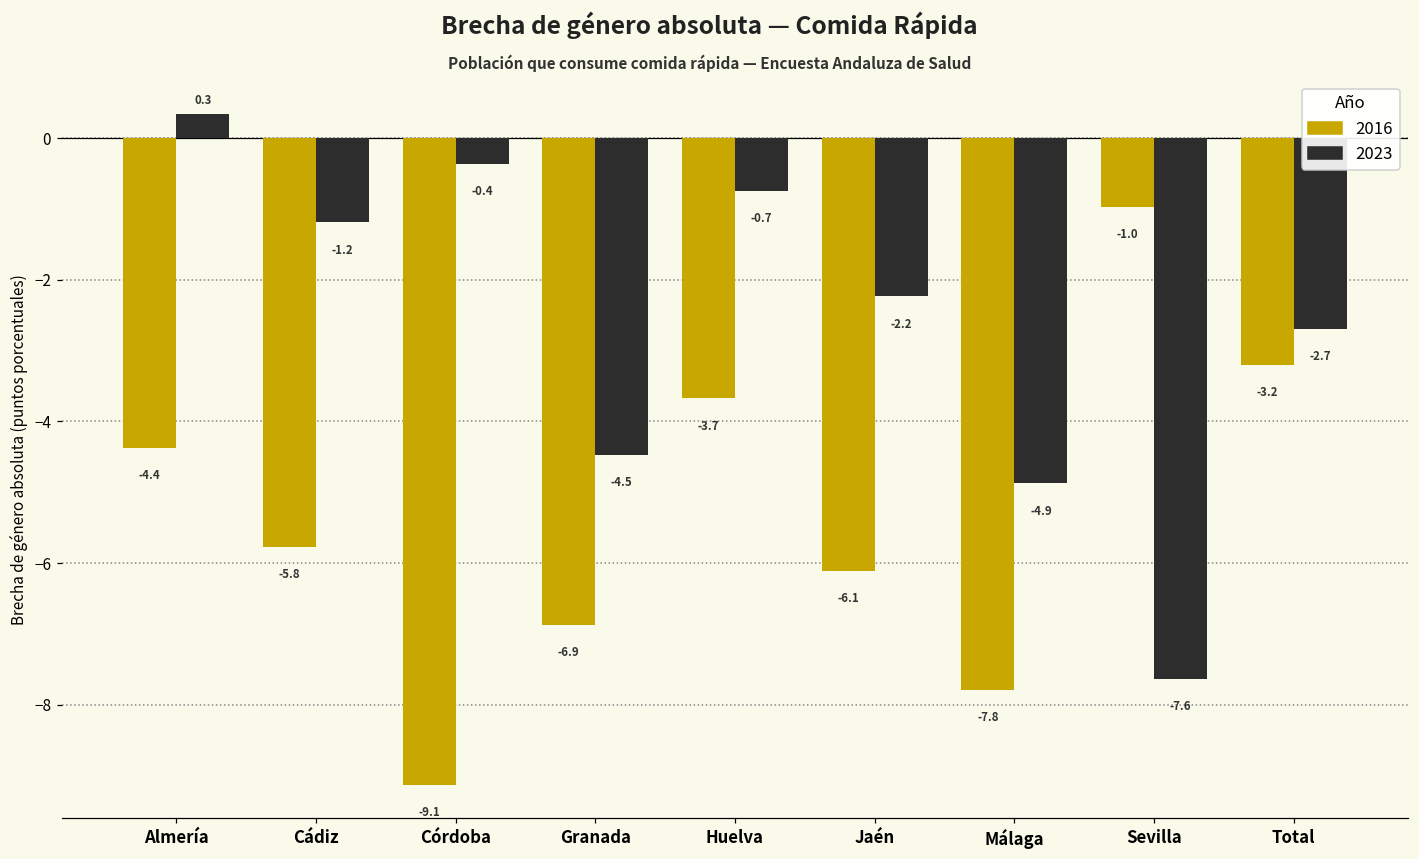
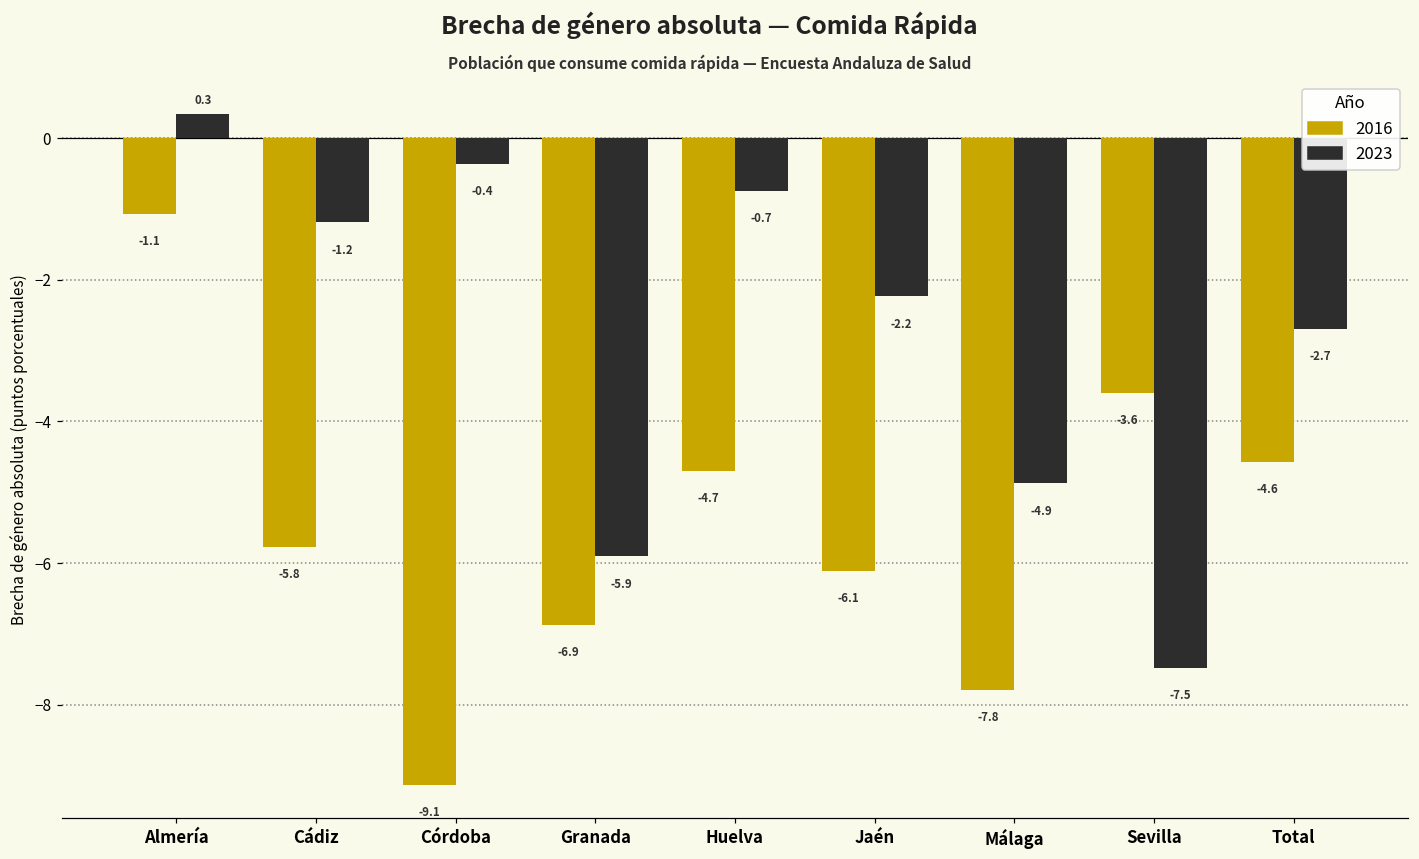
2016, Almería: -4.4 -> -1.1
2023, Granada: -4.5 -> -5.9
2016, Huelva: -3.7 -> -4.7
2016, Sevilla: -1.0 -> -3.6
2023, Sevilla: -7.6 -> -7.5
2016, Total: -3.2 -> -4.6
